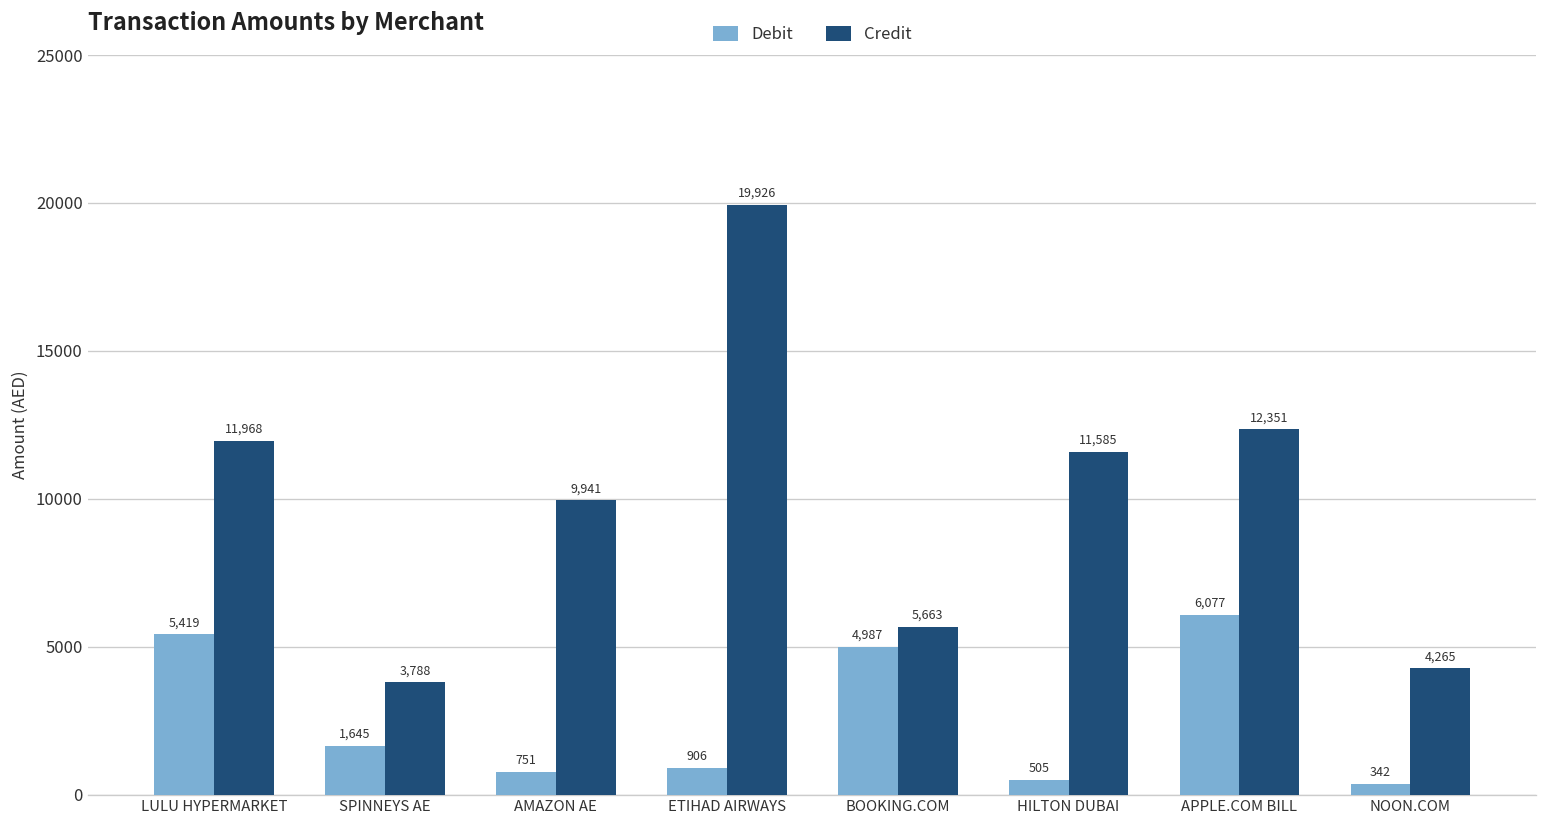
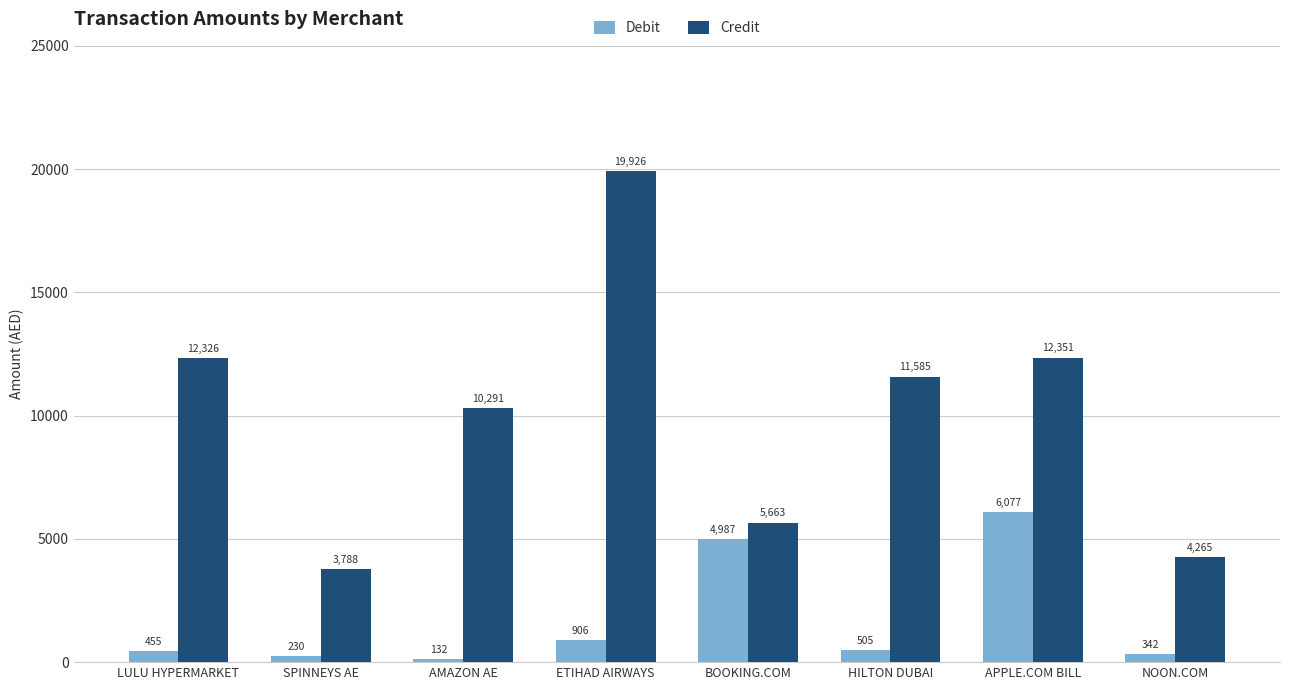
Debit, LULU HYPERMARKET: 5,419 -> 455
Credit, LULU HYPERMARKET: 11,968 -> 12,326
Debit, SPINNEYS AE: 1,645 -> 230
Debit, AMAZON AE: 751 -> 132
Credit, AMAZON AE: 9,941 -> 10,291
